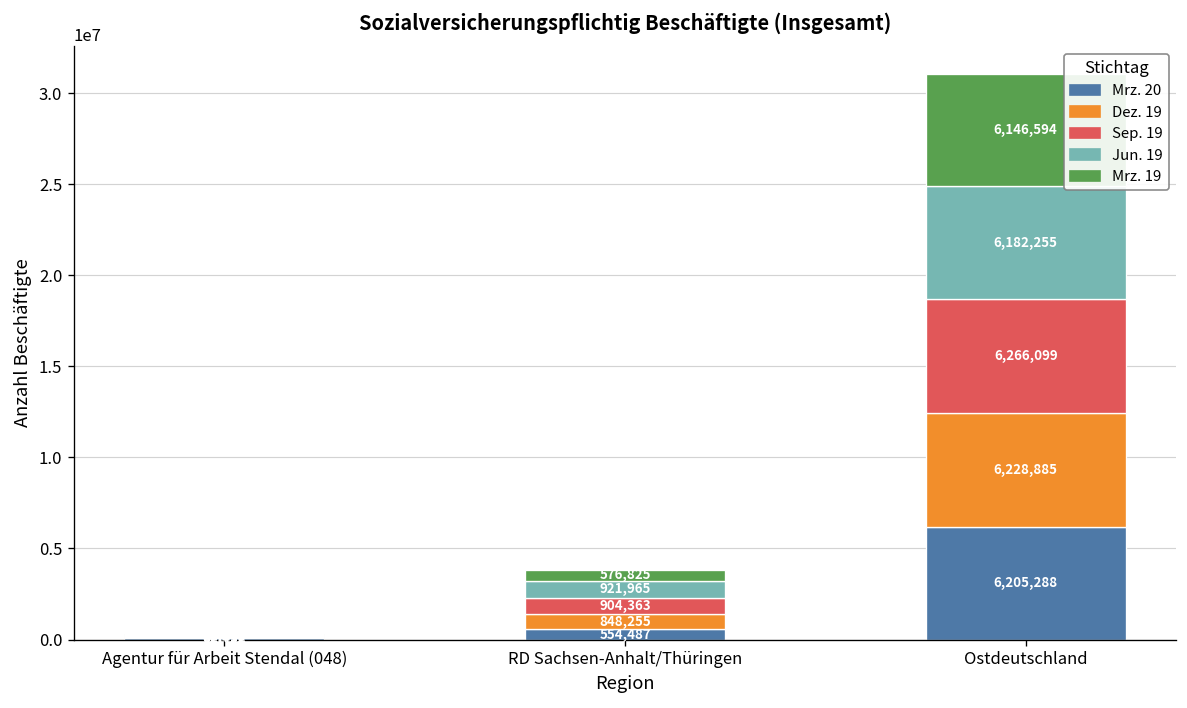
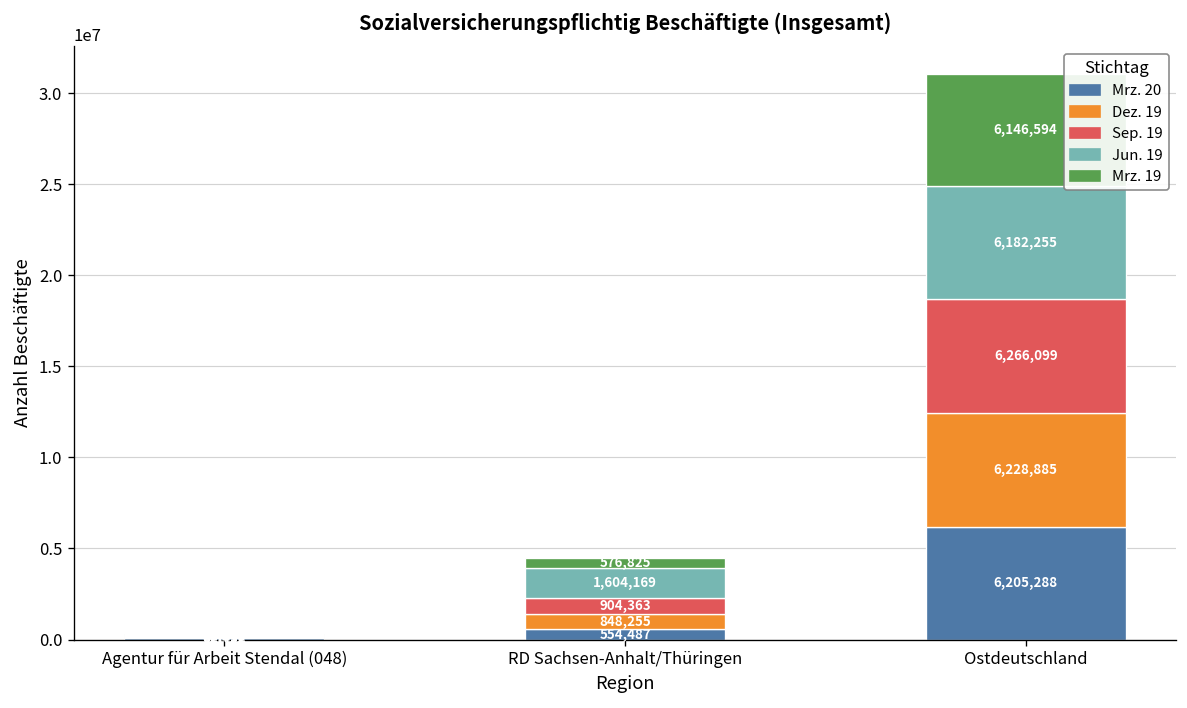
Jun. 19, RD Sachsen-Anhalt/Thüringen: 921,965 -> 1,604,169
